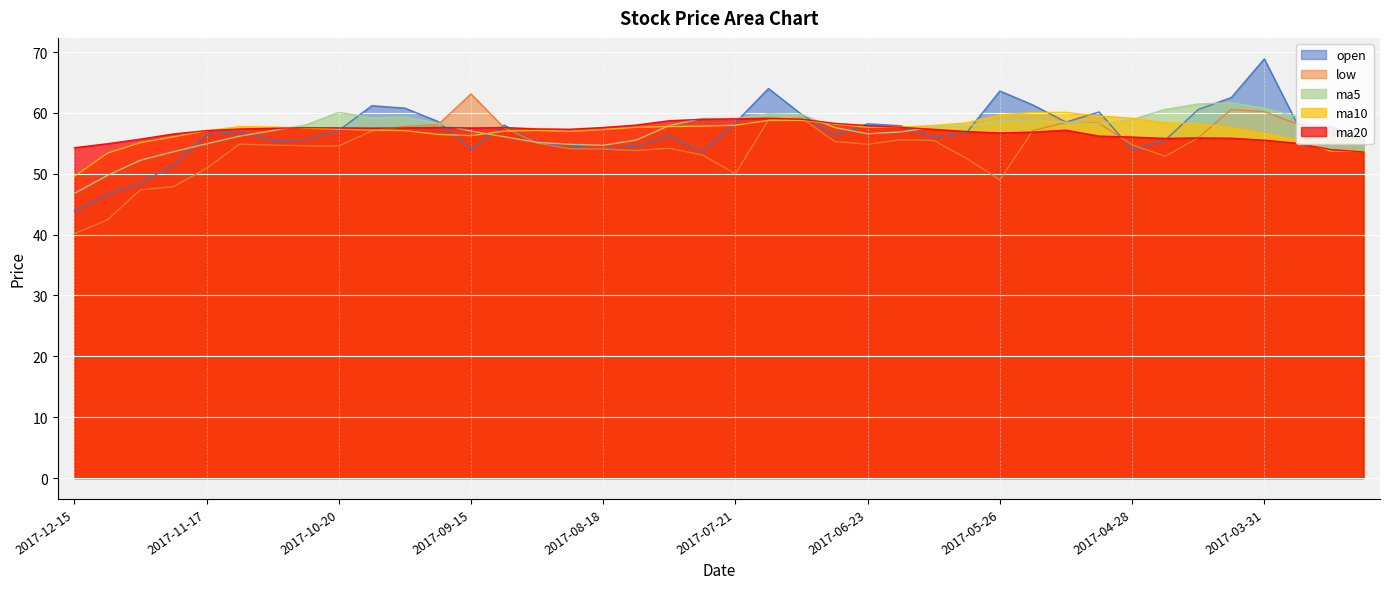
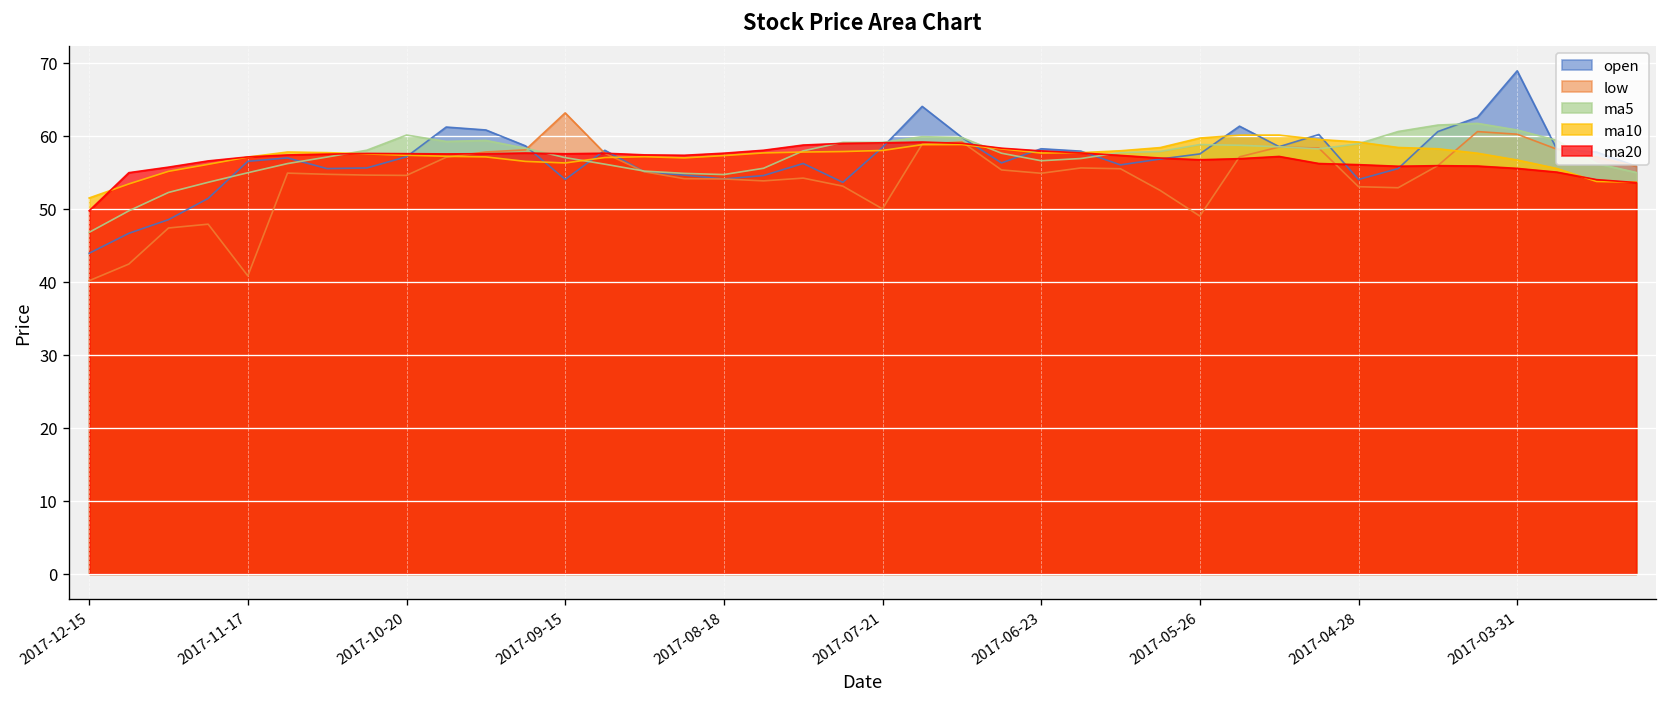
ma10, 2017-12-15: 50 -> 51
ma20, 2017-12-15: 54 -> 50
low, 2017-11-17: 51 -> 41
open, 2017-05-26: 64 -> 58
low, 2017-04-28: 55 -> 53
